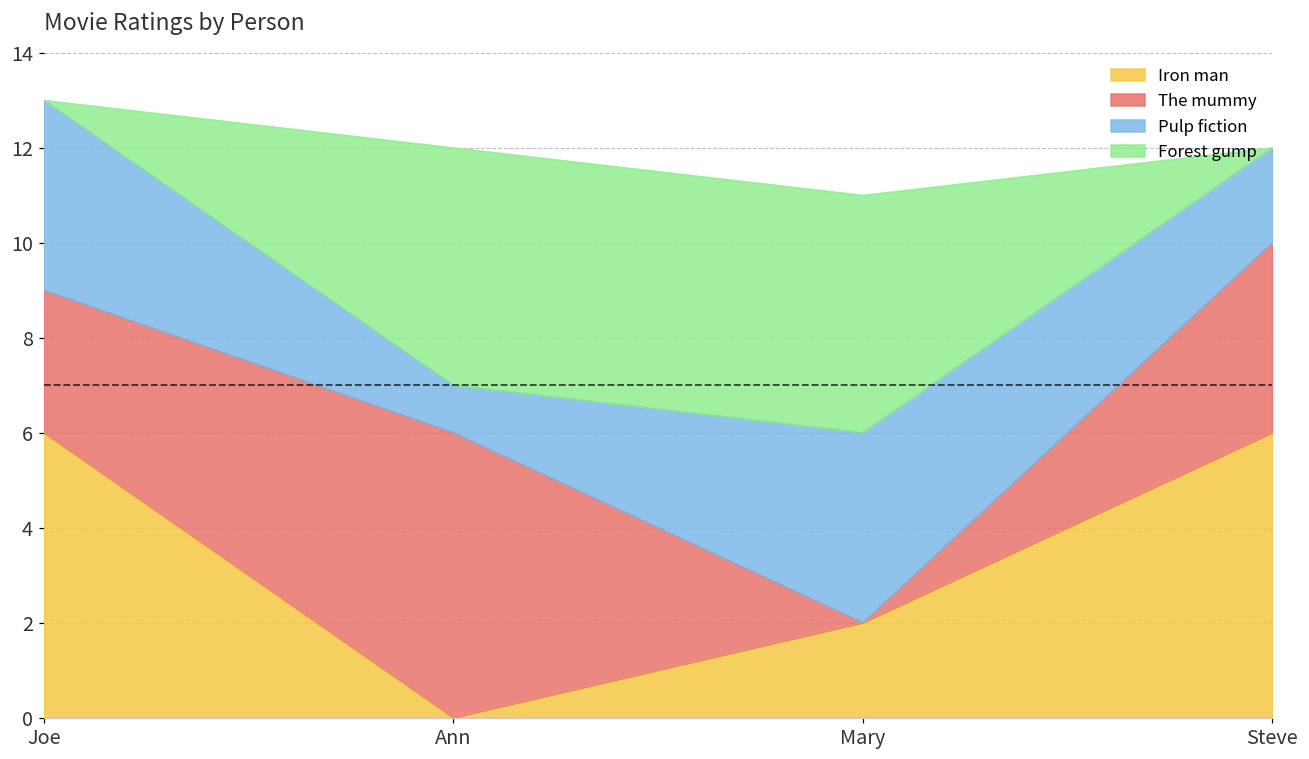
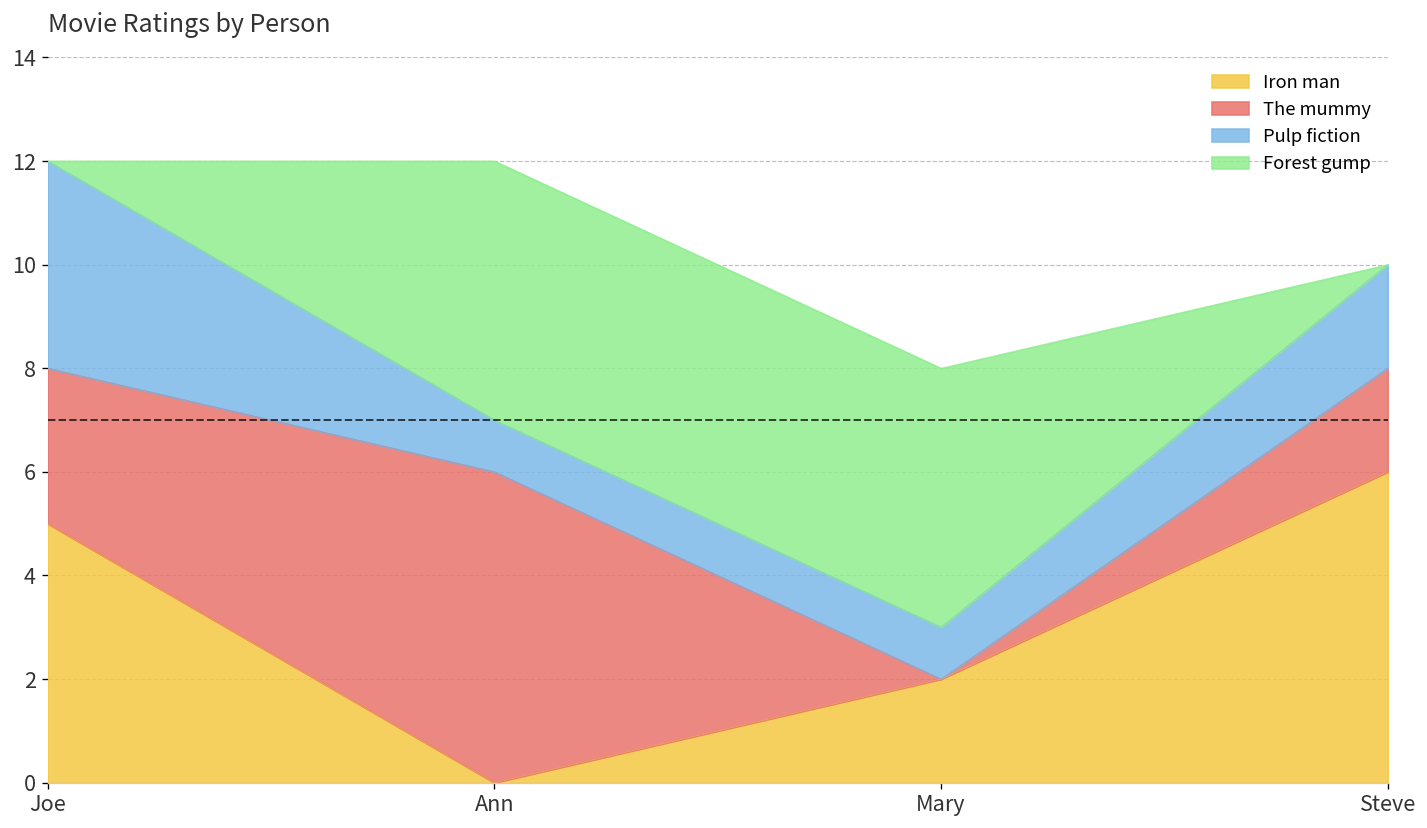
Iron man, Joe: 6 -> 5
Pulp fiction, Mary: 4 -> 1
The mummy, Steve: 4 -> 2
